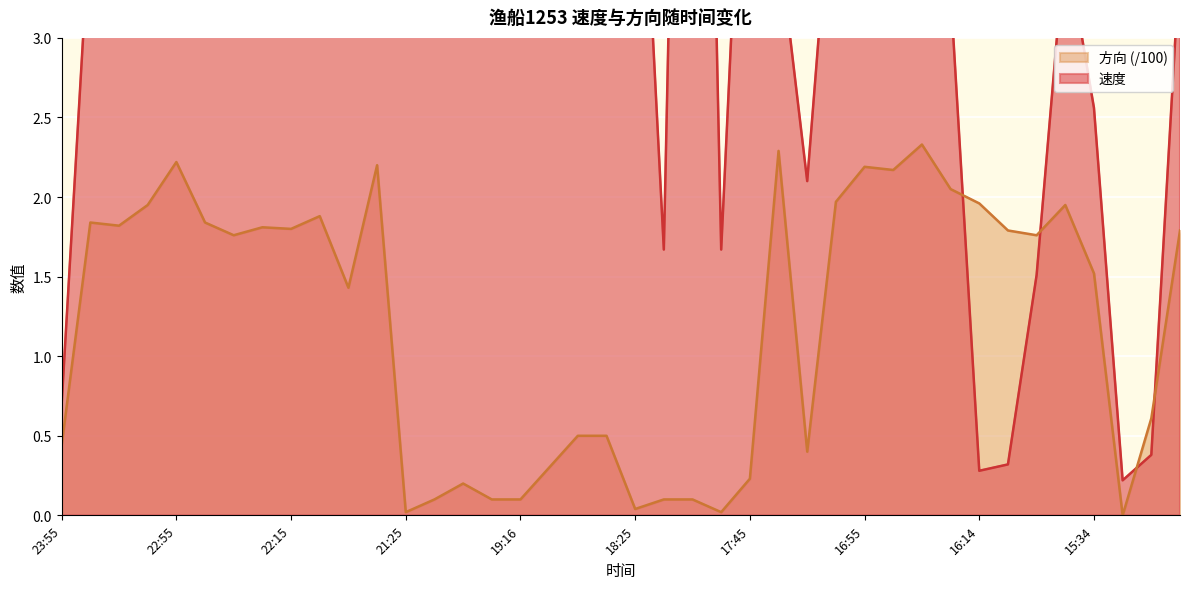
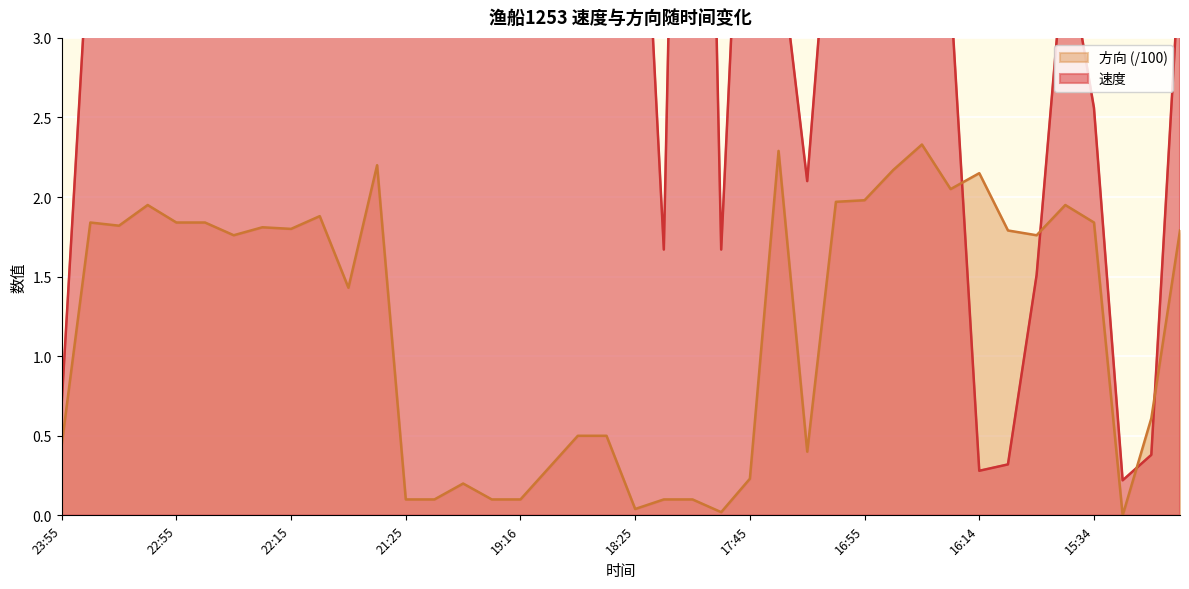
方向 (/100), 22:55: 2.22 -> 1.84
方向 (/100), 21:25: 0.02 -> 0.10
方向 (/100), 16:55: 2.19 -> 1.98
方向 (/100), 16:14: 1.96 -> 2.15
方向 (/100), 15:34: 1.52 -> 1.84
